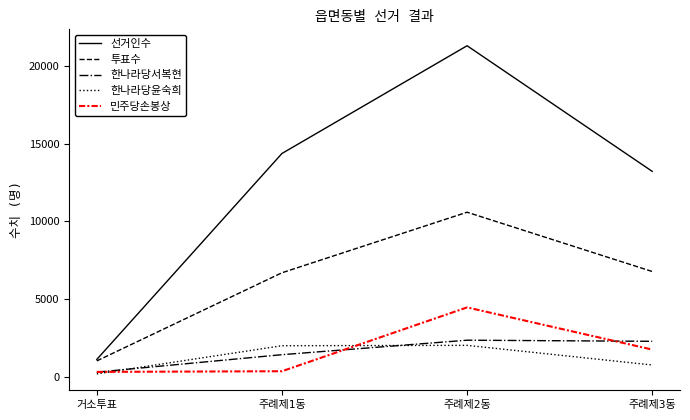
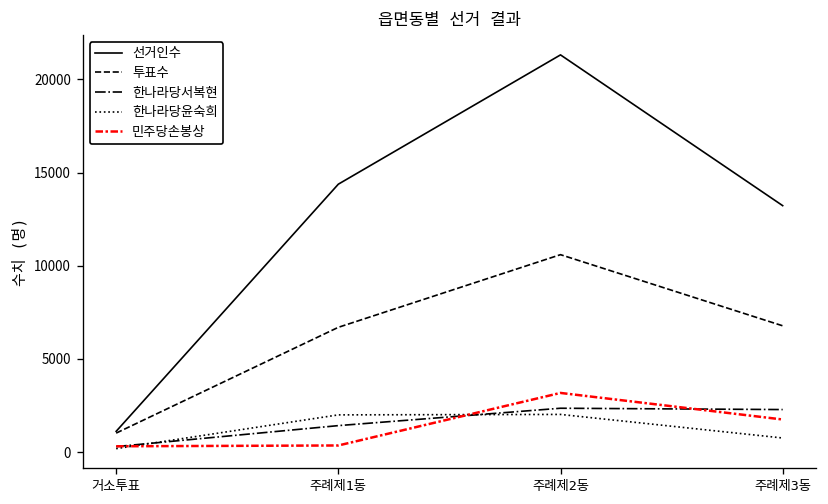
민주당손봉상, 주례제2동: 4500 -> 3200
